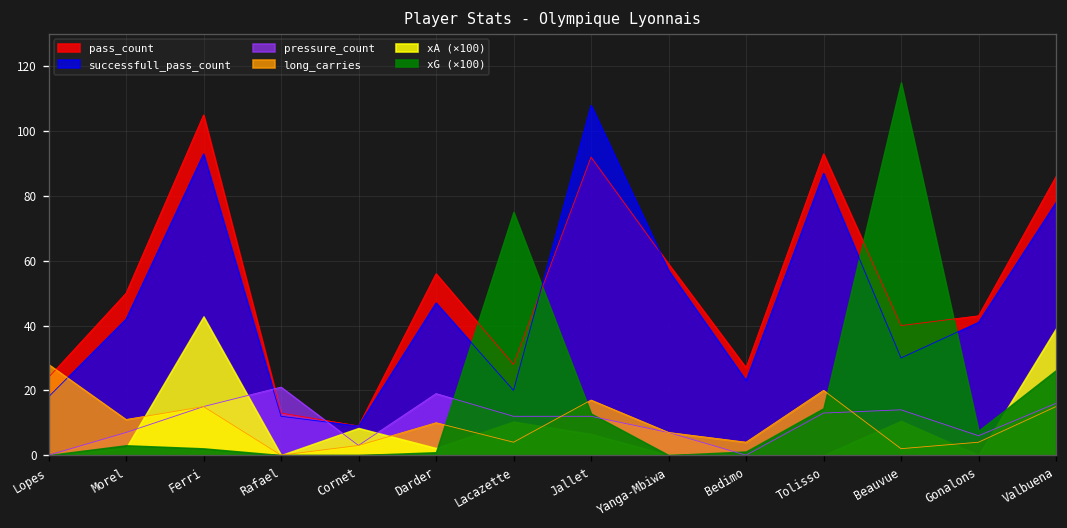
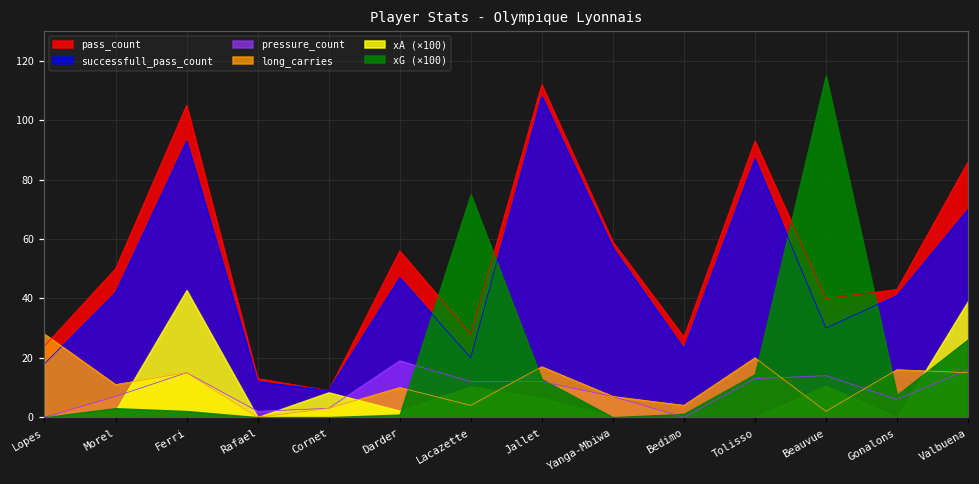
pressure_count, Rafael: 21 -> 2
pass_count, Jallet: 92 -> 112
long_carries, Gonalons: 4 -> 16
successfull_pass_count, Valbuena: 78 -> 70
